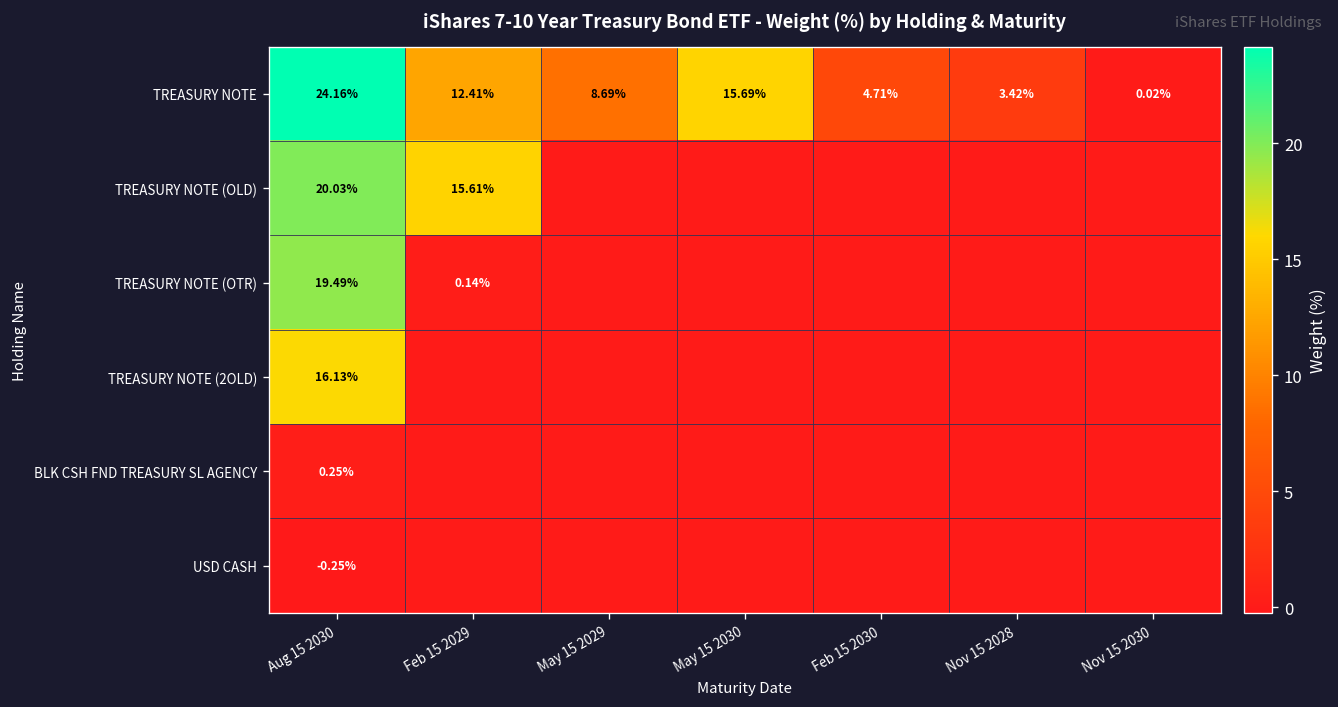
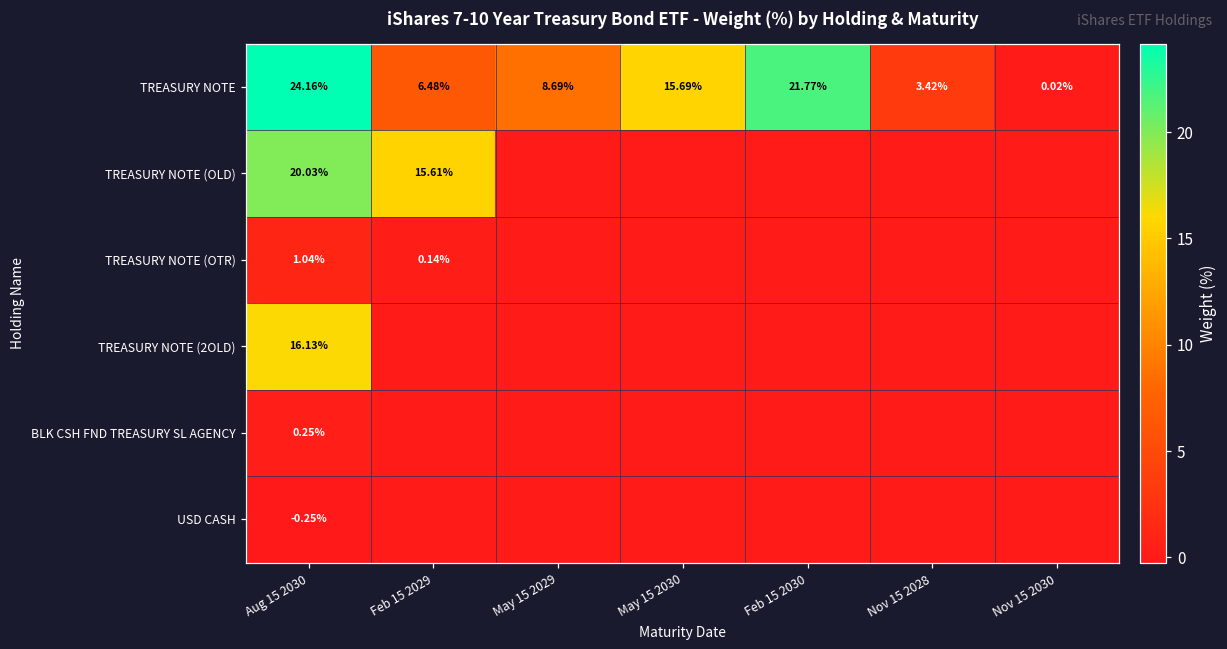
TREASURY NOTE, Feb 15 2029: 12.41% -> 6.48%
TREASURY NOTE, Feb 15 2030: 4.71% -> 21.77%
TREASURY NOTE (OTR), Aug 15 2030: 19.49% -> 1.04%
